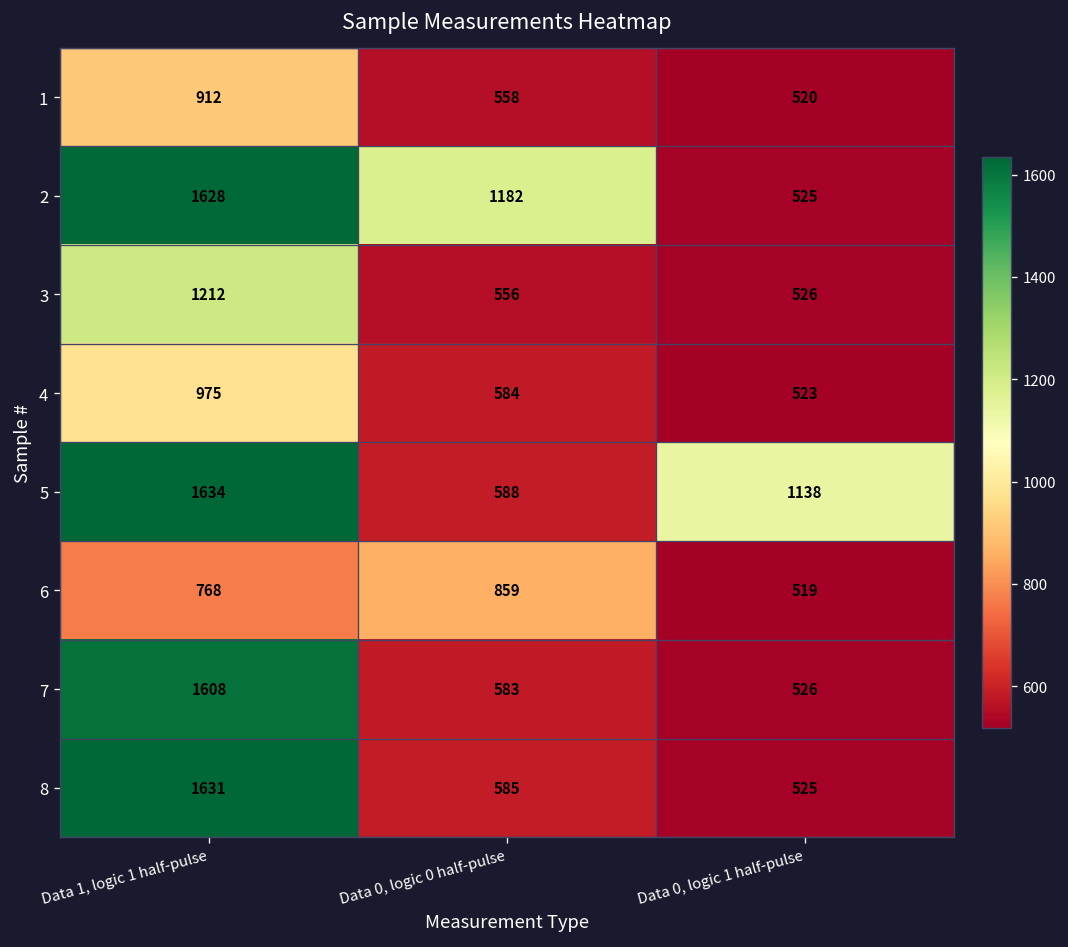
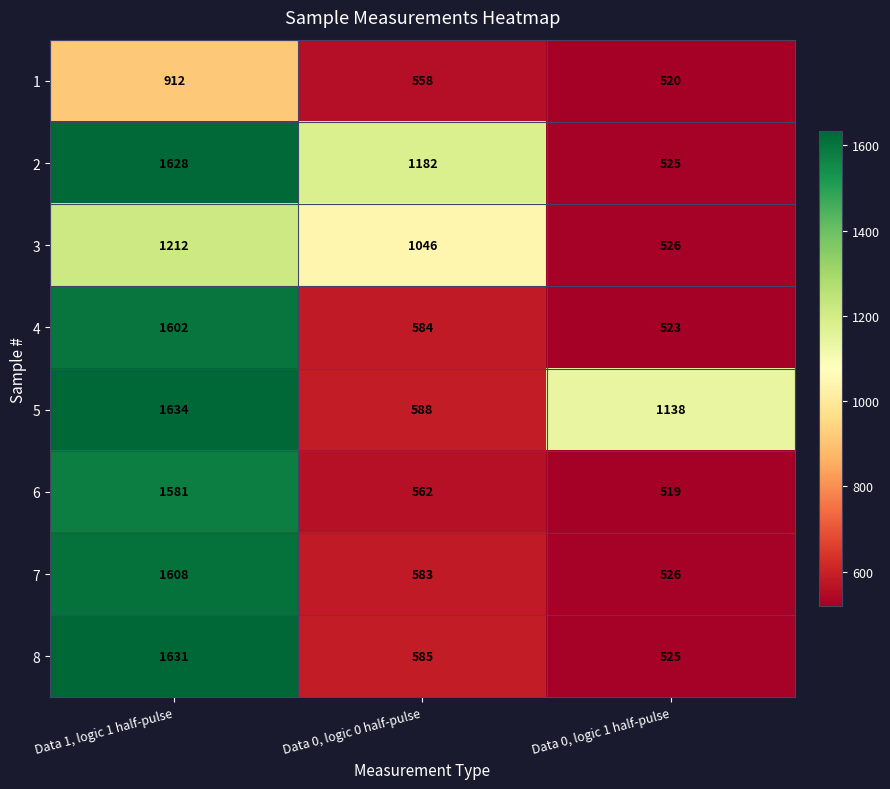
3, Data 0, logic 0 half-pulse: 556 -> 1046
4, Data 1, logic 1 half-pulse: 975 -> 1602
6, Data 1, logic 1 half-pulse: 768 -> 1581
6, Data 0, logic 0 half-pulse: 859 -> 562
